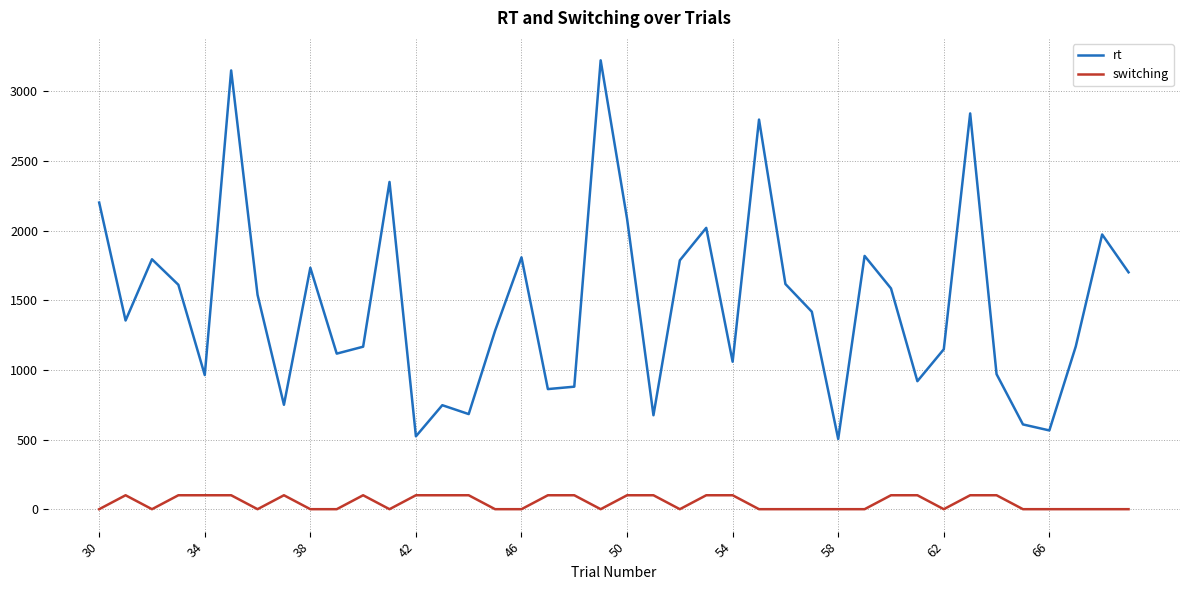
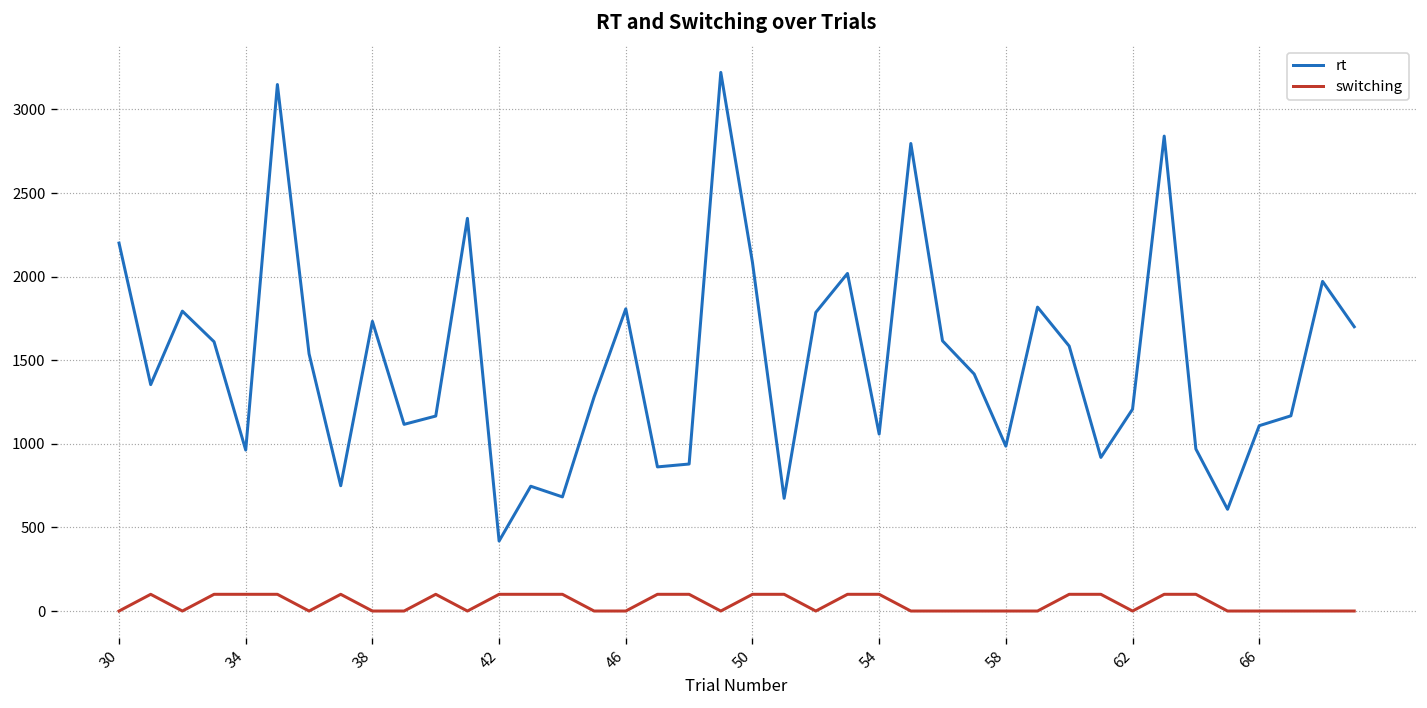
rt, 42: 520 -> 420
rt, 58: 500 -> 990
rt, 62: 1150 -> 1210
rt, 66: 570 -> 1110
